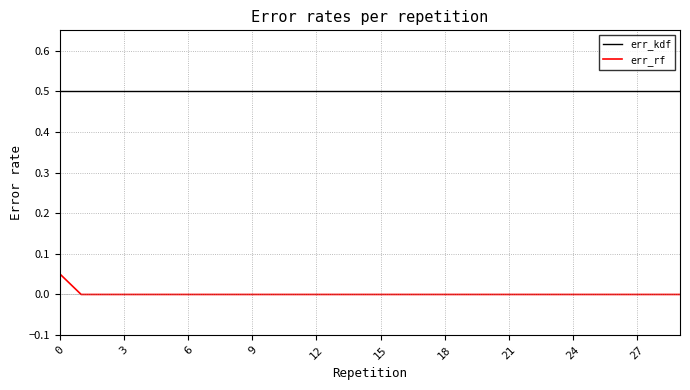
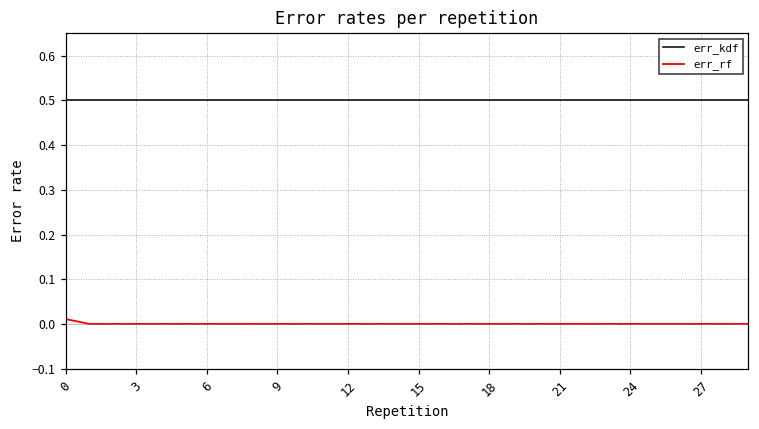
err_rf, 0: 0.05 -> 0.01
